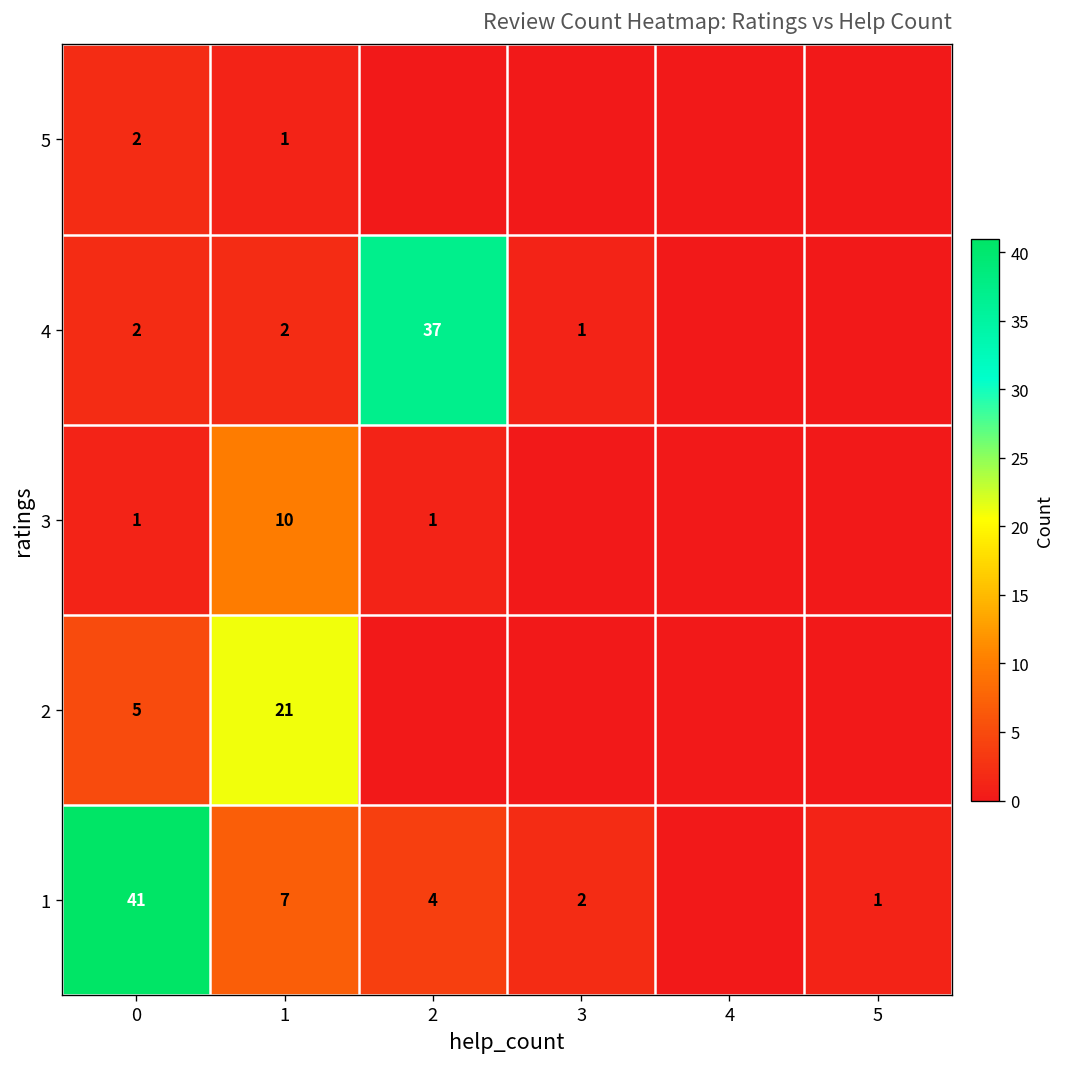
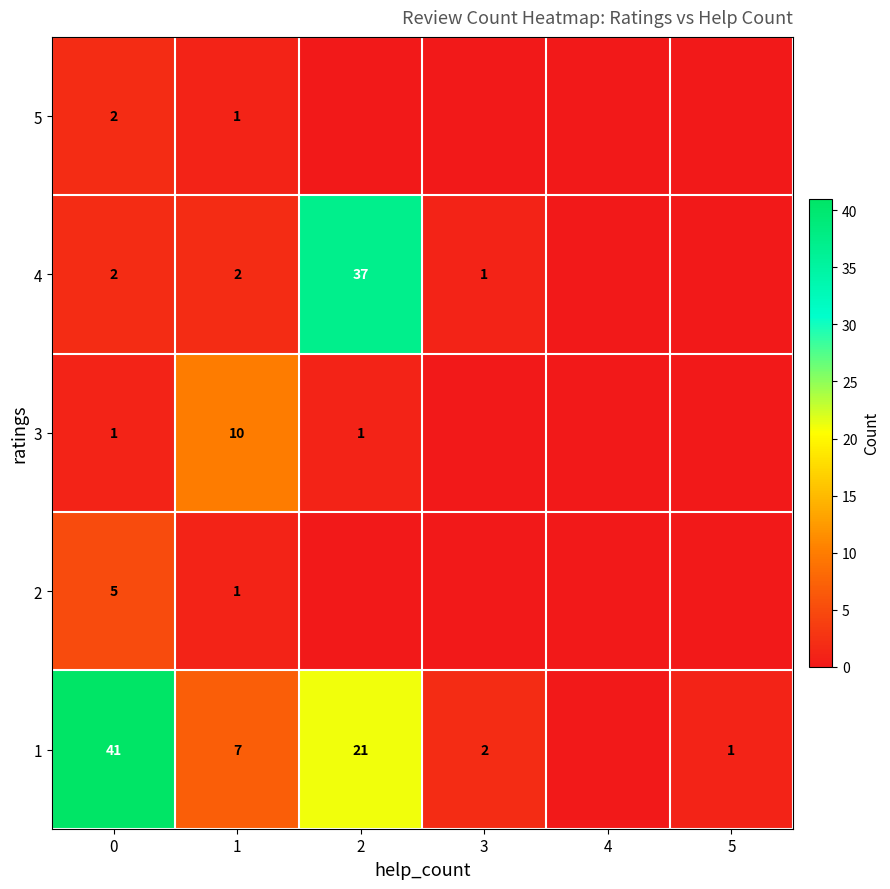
2, 1: 21 -> 1
1, 2: 4 -> 21
